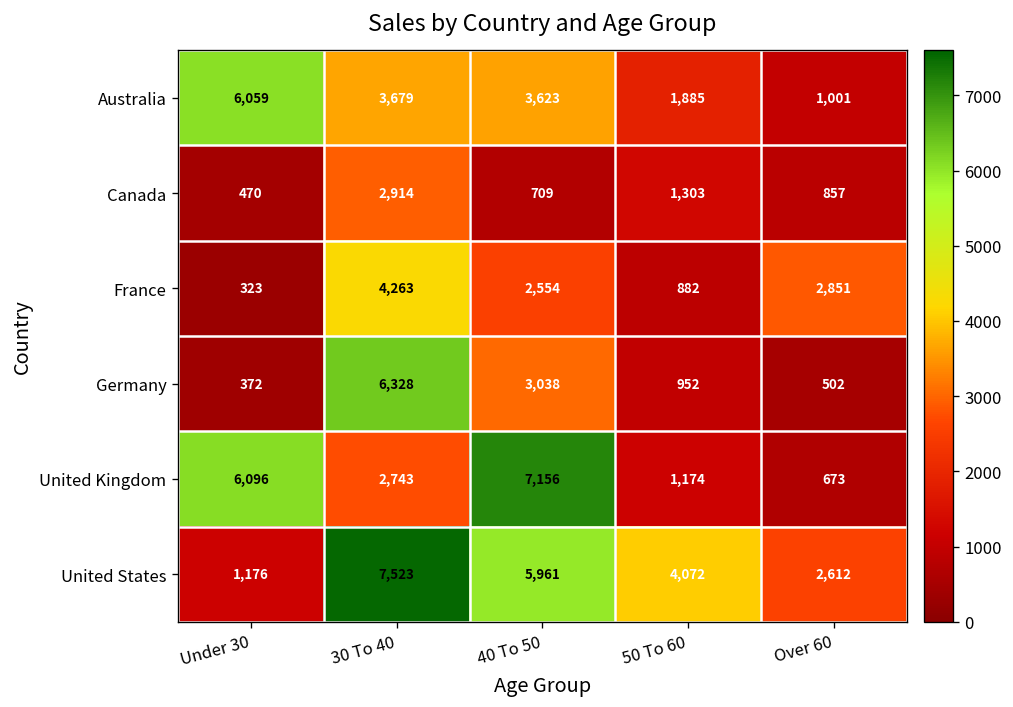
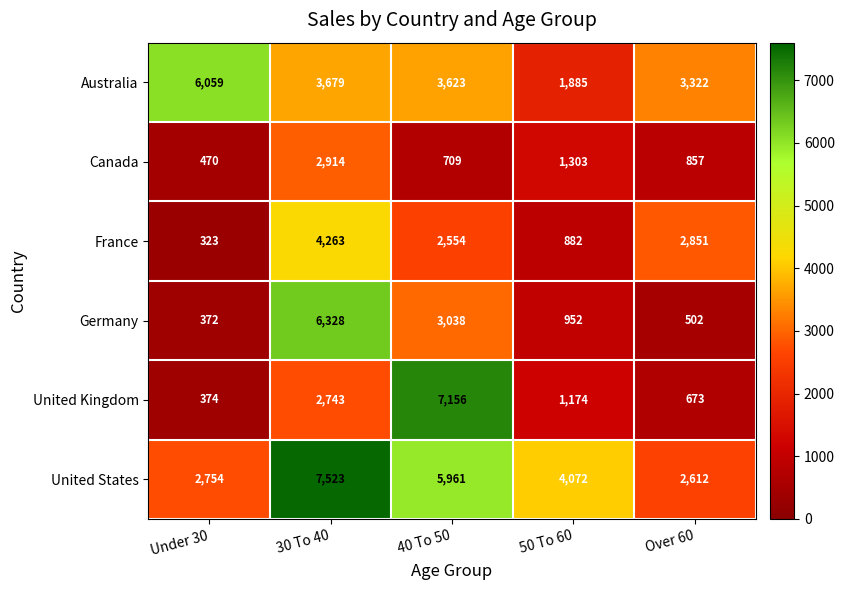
Australia, Over 60: 1,001 -> 3,322
United Kingdom, Under 30: 6,096 -> 374
United States, Under 30: 1,176 -> 2,754
